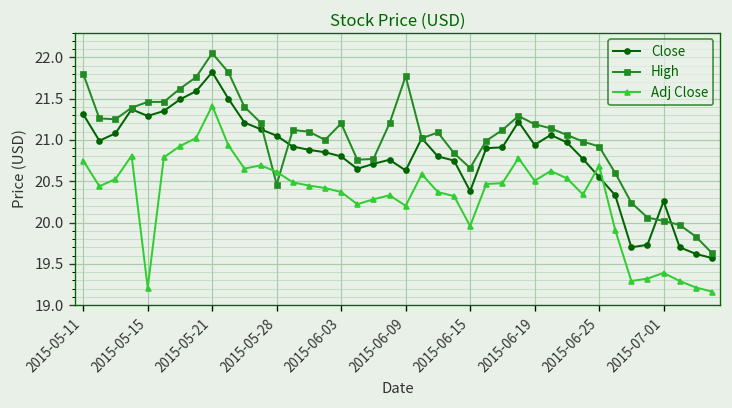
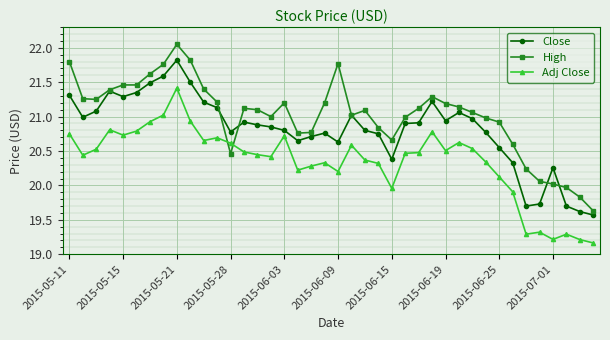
Adj Close, 2015-05-15: 19.2 -> 20.7
Close, 2015-05-28: 21.0 -> 20.8
Adj Close, 2015-06-03: 20.4 -> 20.7
Adj Close, 2015-06-25: 20.7 -> 20.1
Adj Close, 2015-07-01: 19.4 -> 19.2
